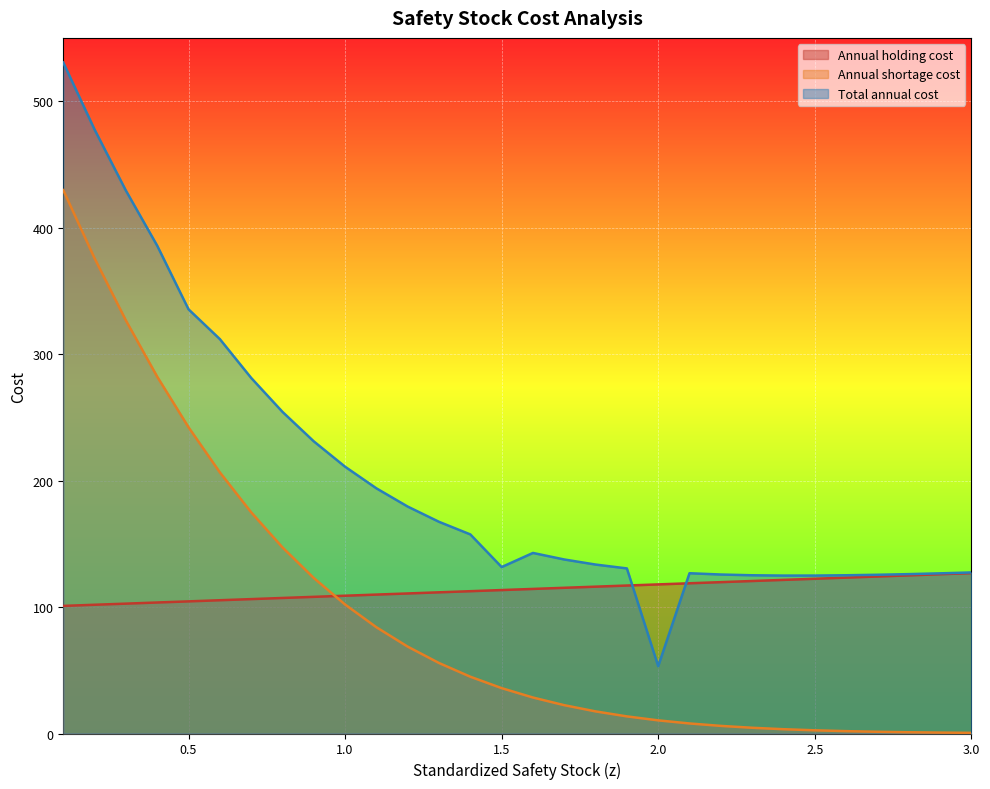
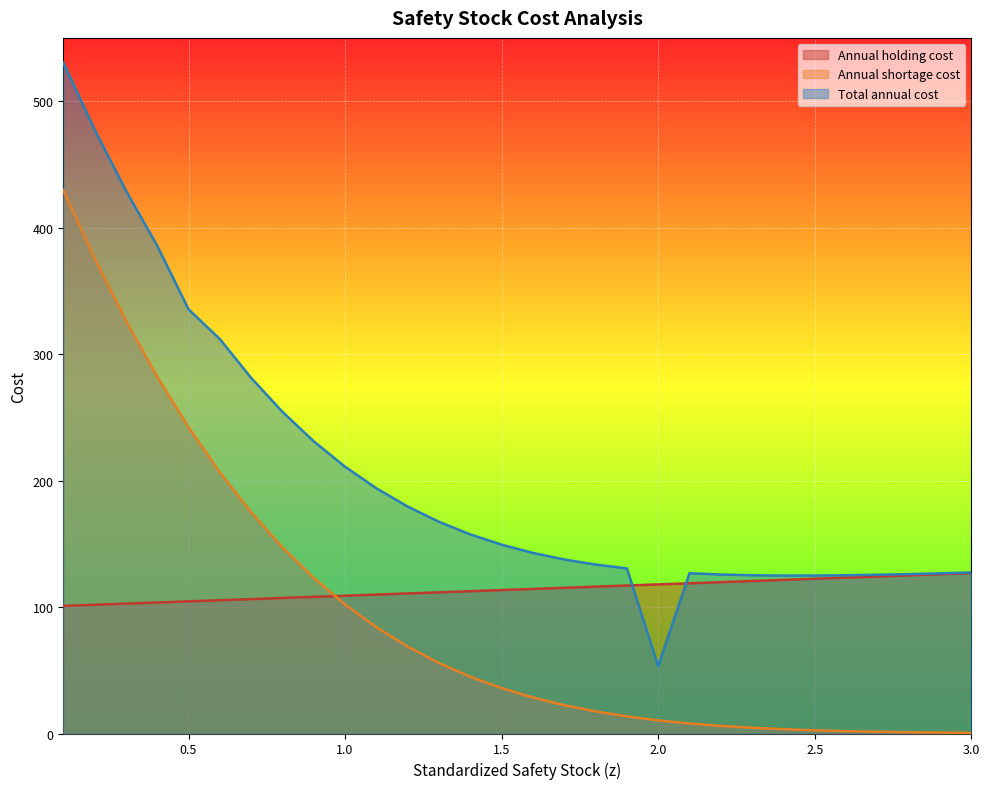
Total annual cost, 1.5: 132 -> 149
